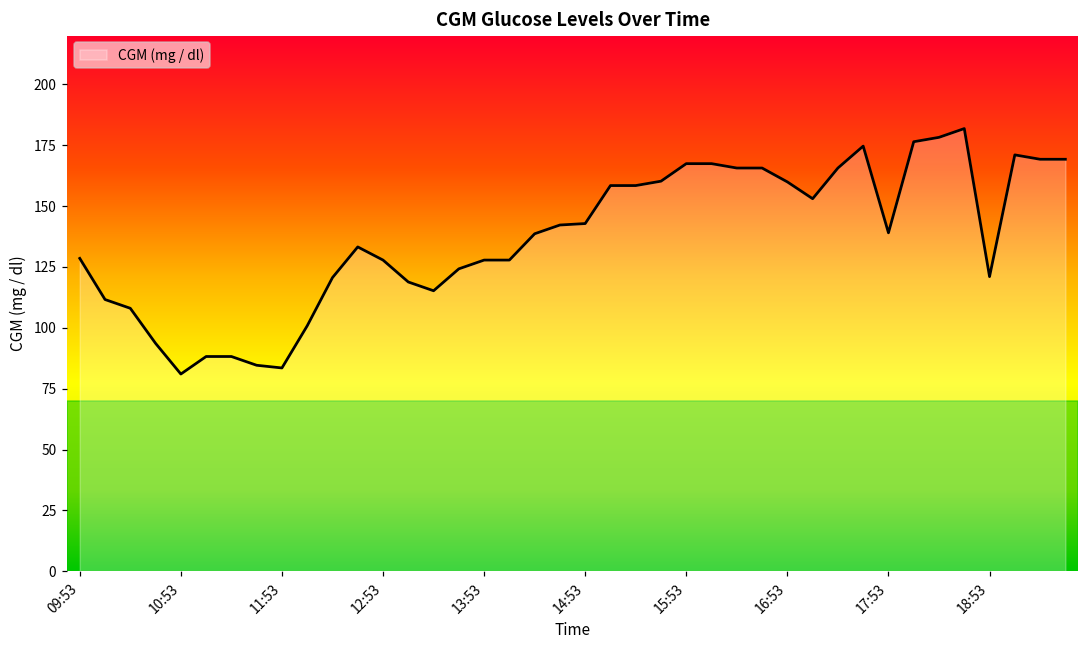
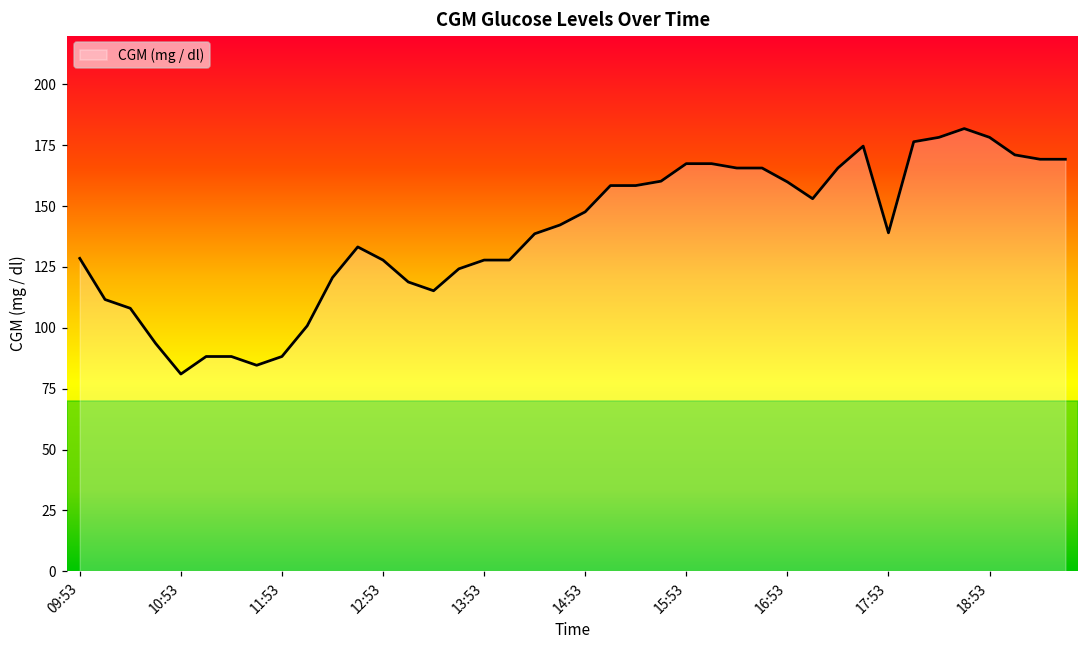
11:53: 84 -> 88
14:53: 143 -> 148
18:53: 121 -> 178
